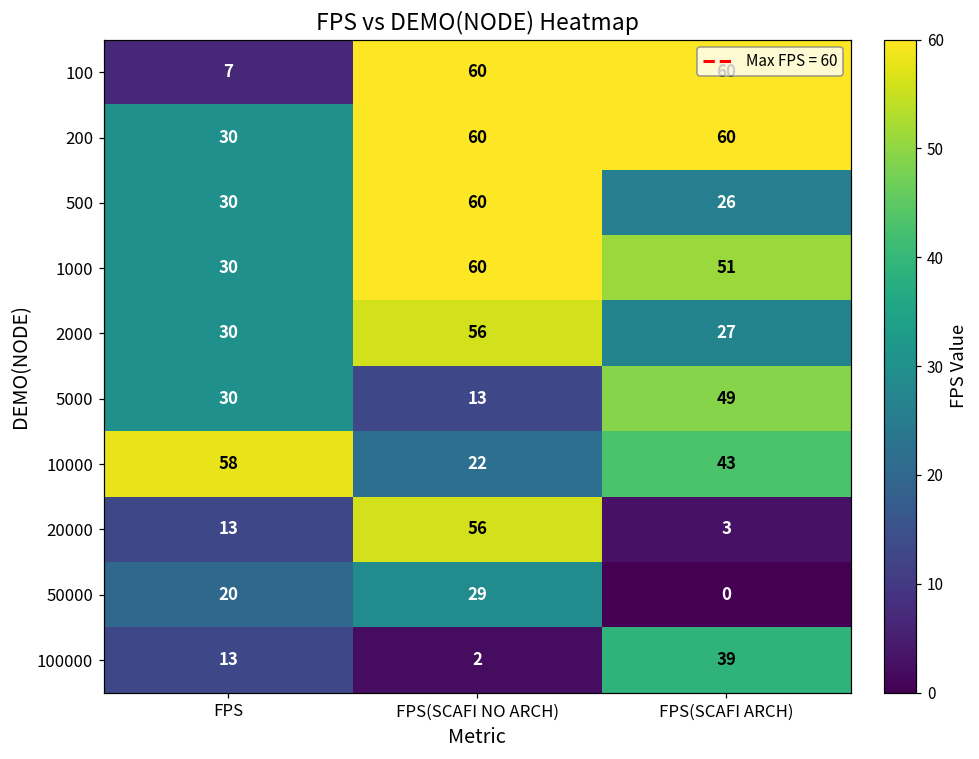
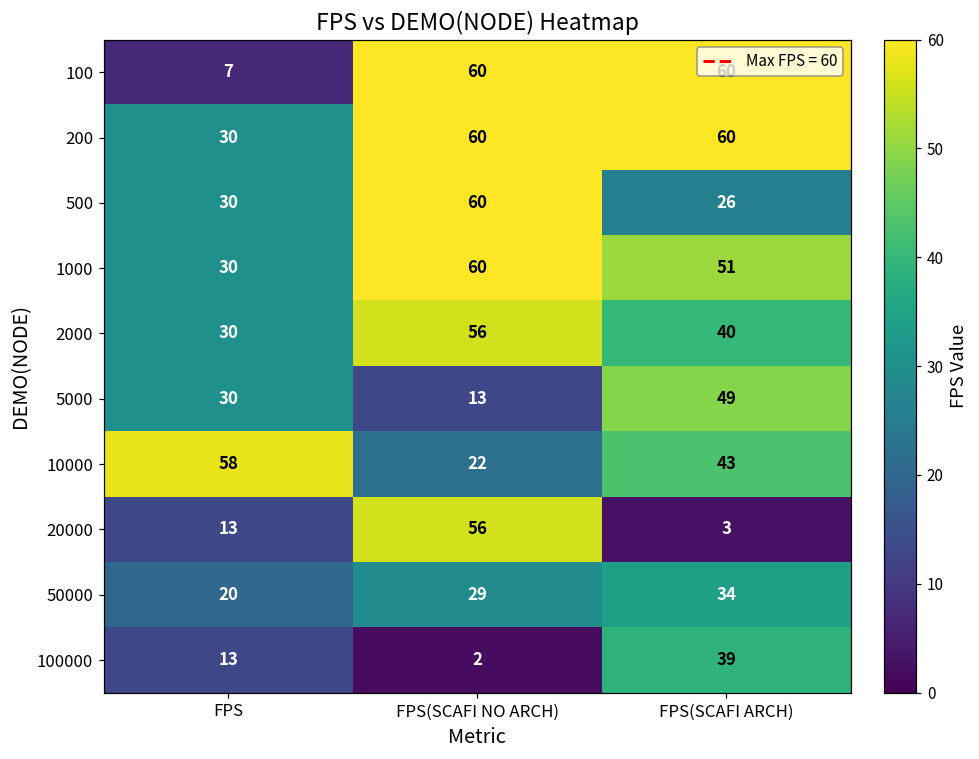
2000, FPS(SCAFI ARCH): 27 -> 40
50000, FPS(SCAFI ARCH): 0 -> 34
